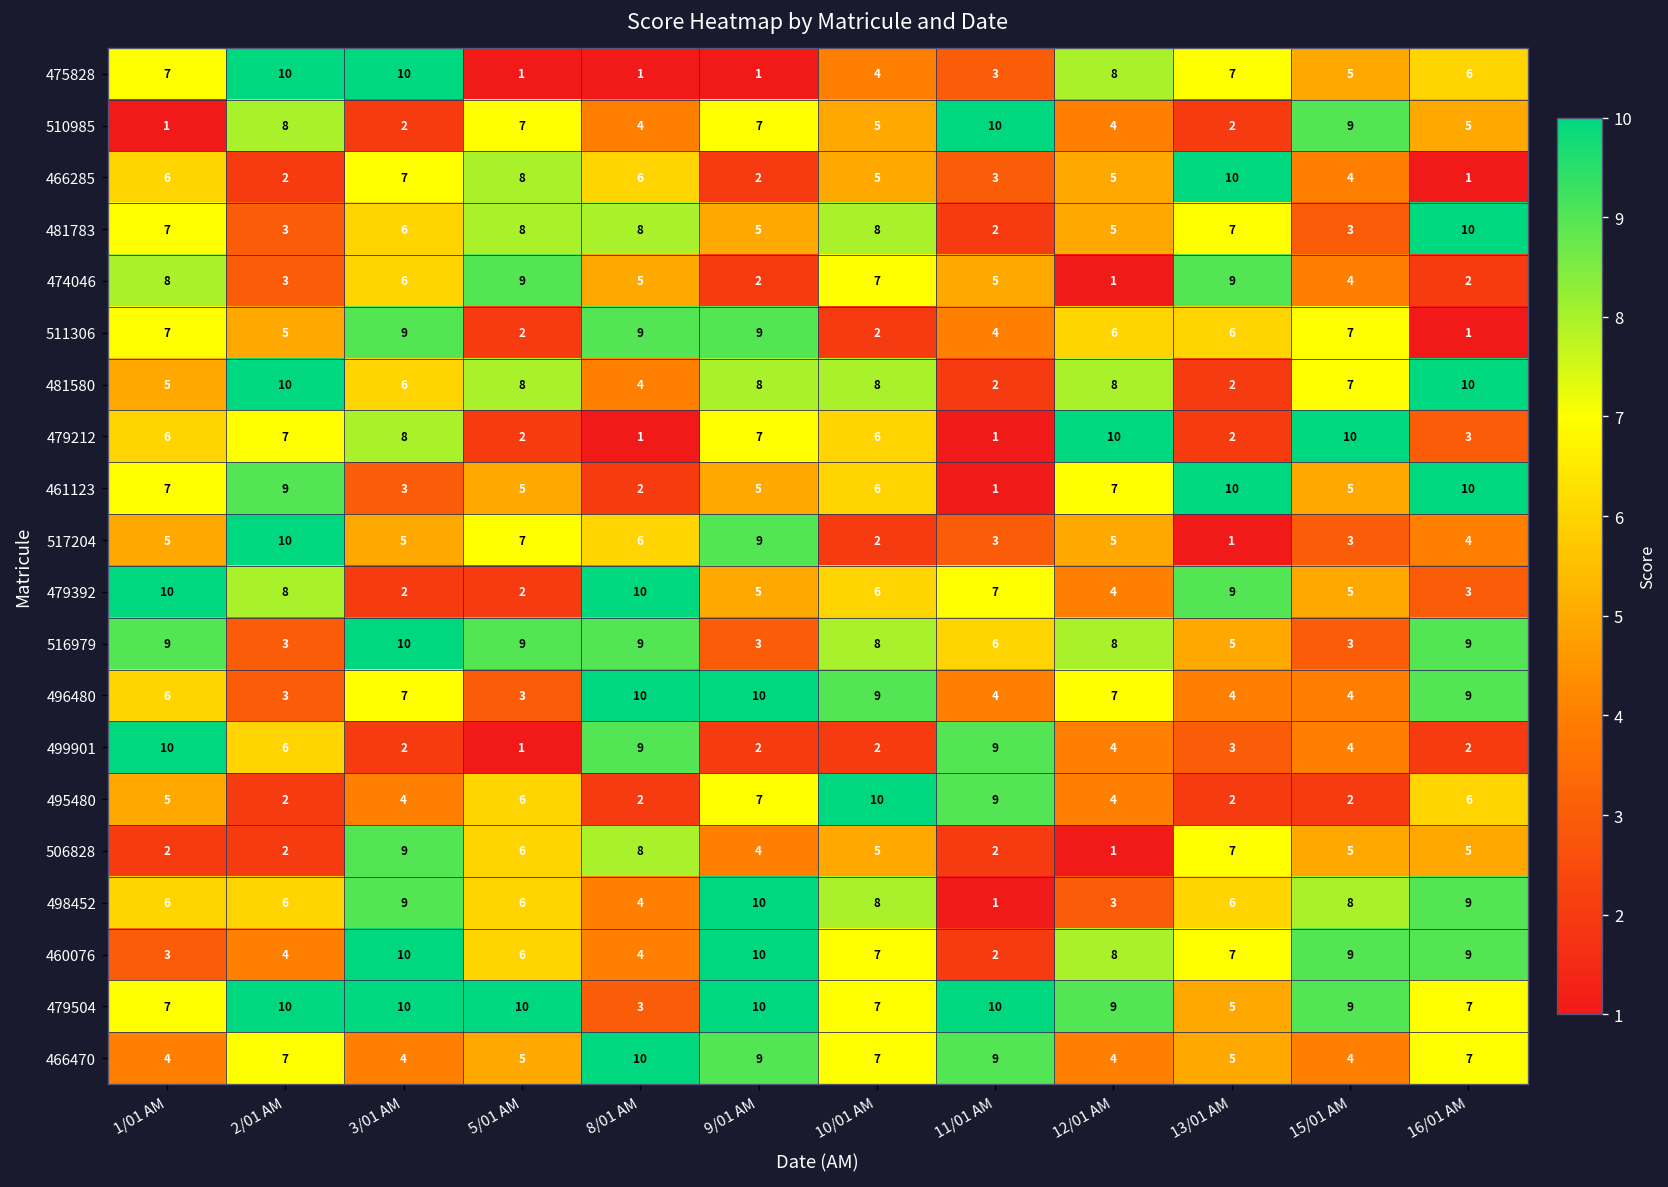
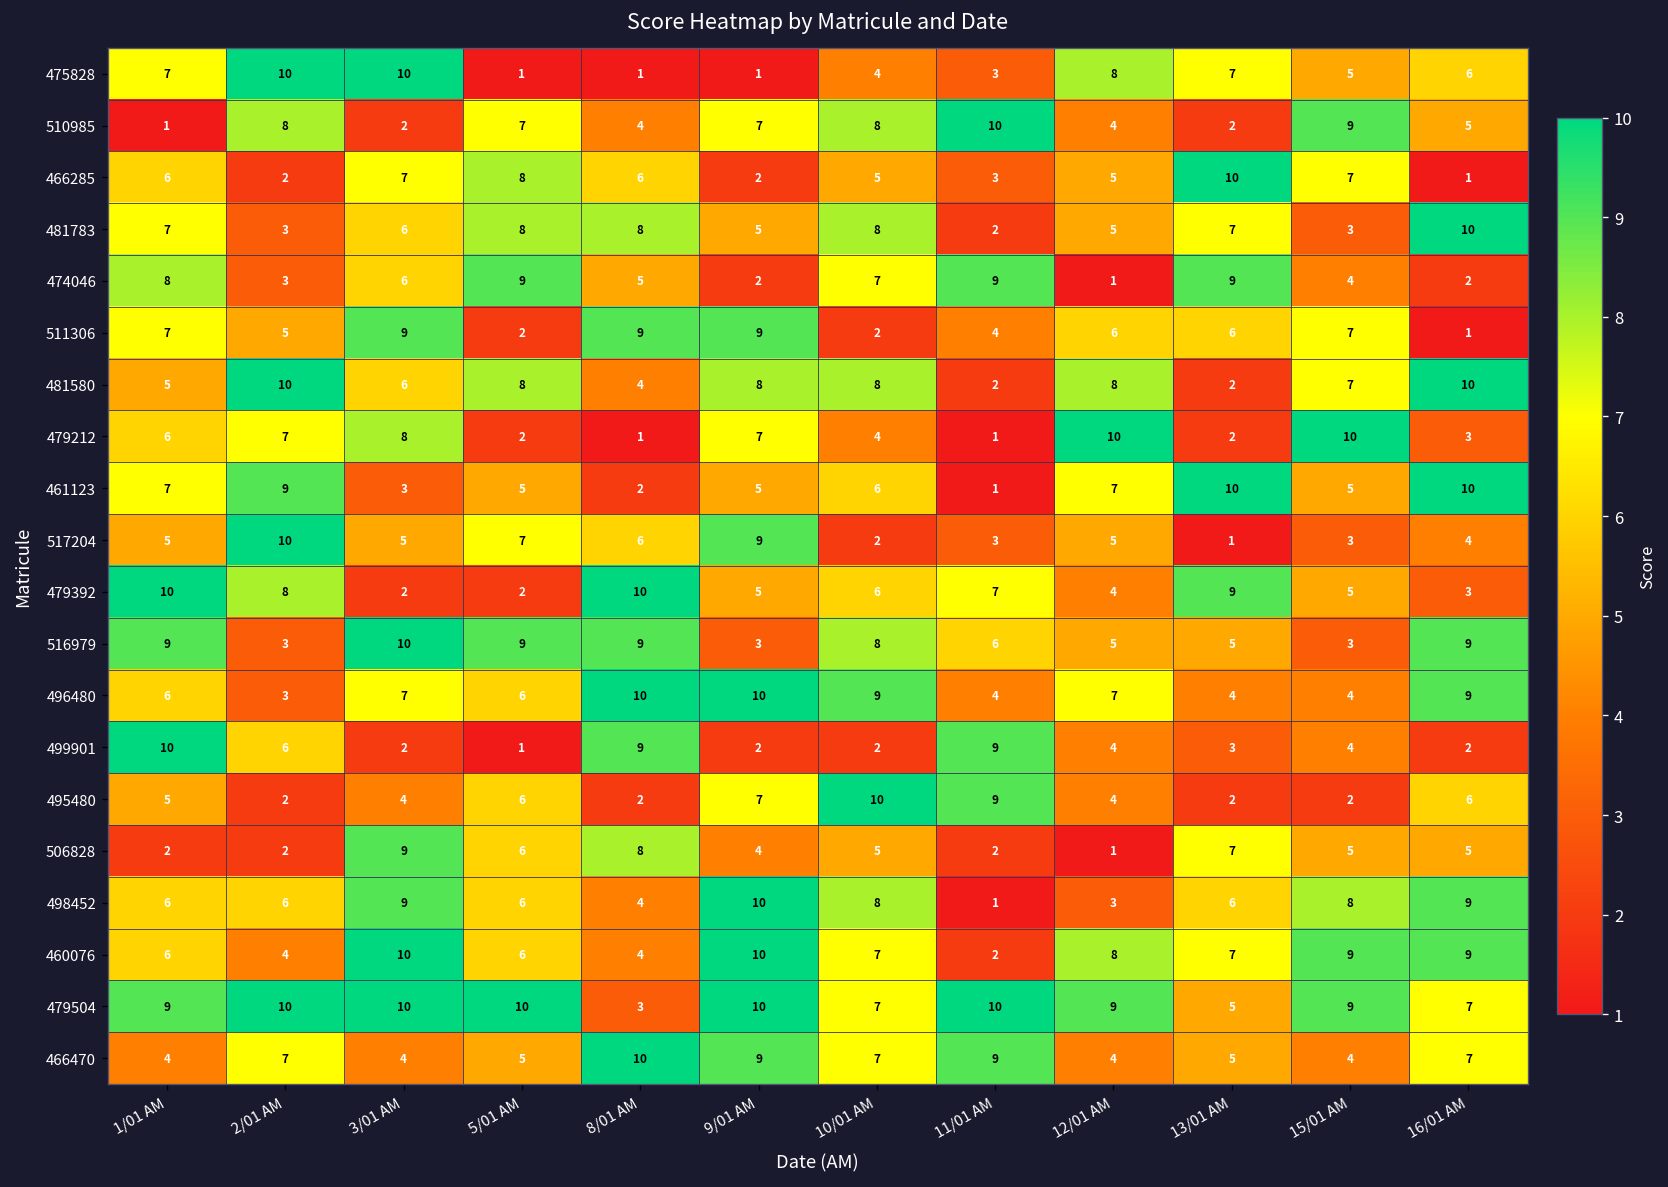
510985, 10/01 AM: 5 -> 8
466285, 15/01 AM: 4 -> 7
474046, 11/01 AM: 5 -> 9
479212, 10/01 AM: 6 -> 4
516979, 12/01 AM: 8 -> 5
496480, 5/01 AM: 3 -> 6
460076, 1/01 AM: 3 -> 6
479504, 1/01 AM: 7 -> 9
